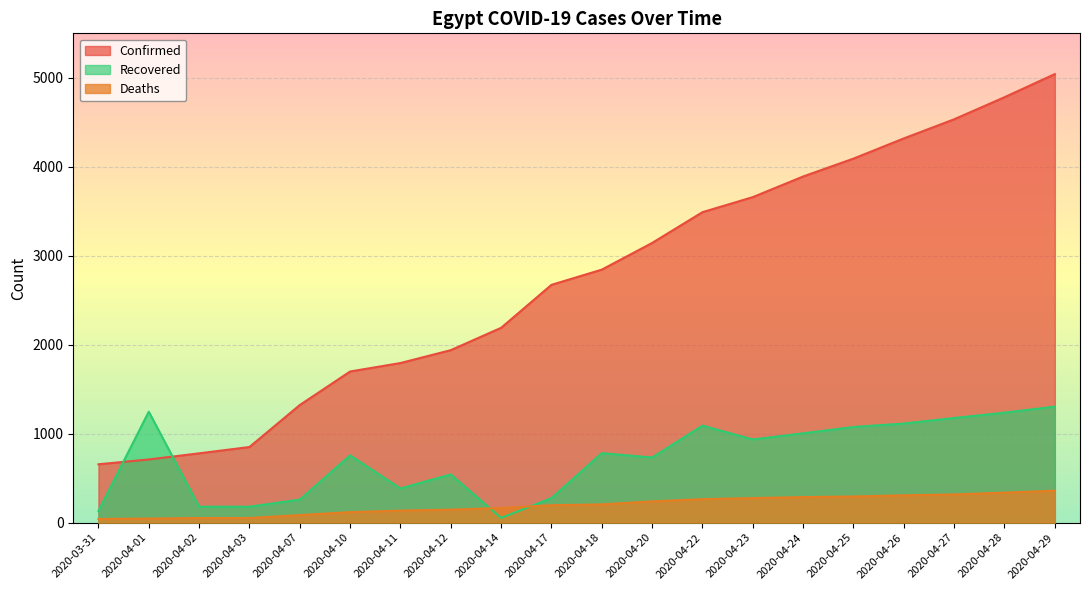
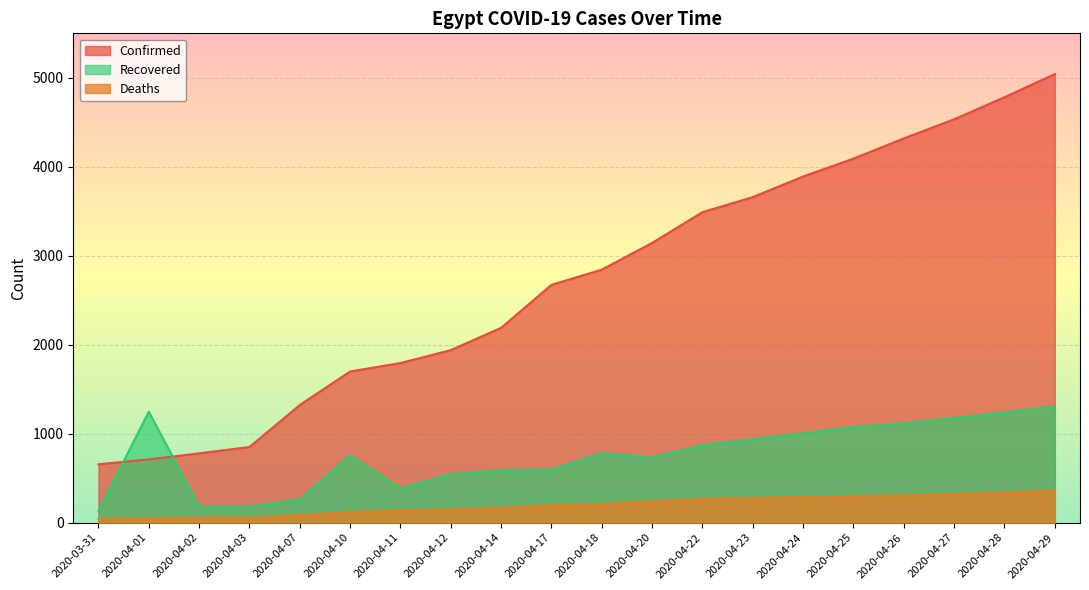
Recovered, 2020-04-14: 100 -> 600
Recovered, 2020-04-17: 300 -> 600
Recovered, 2020-04-22: 1100 -> 900
